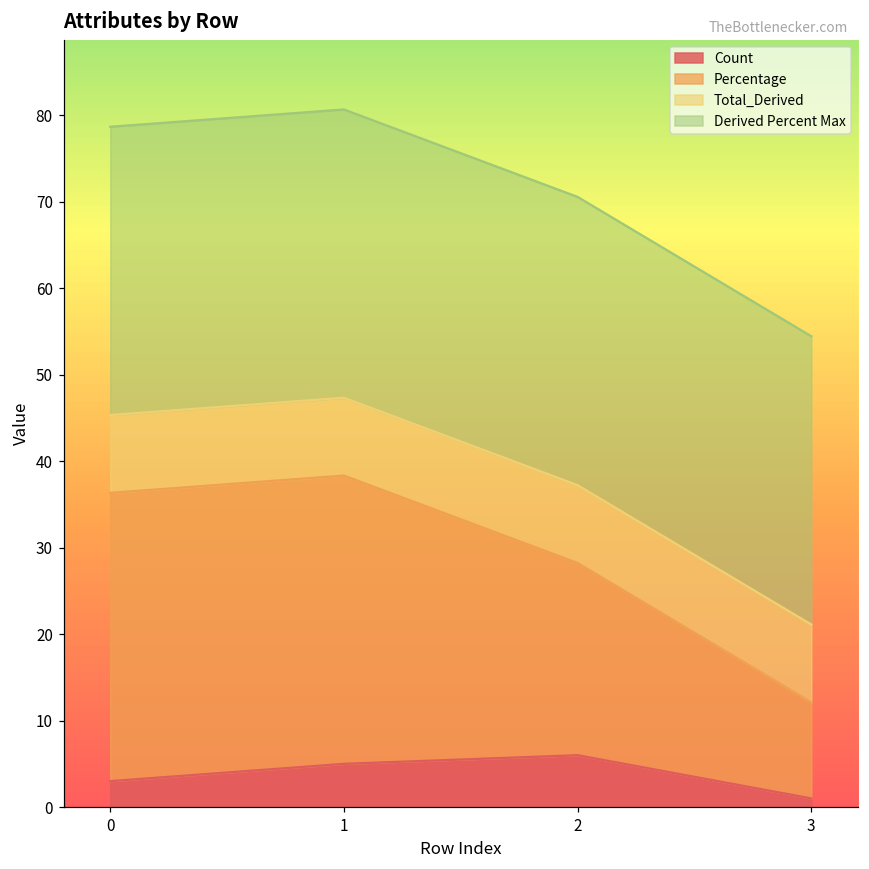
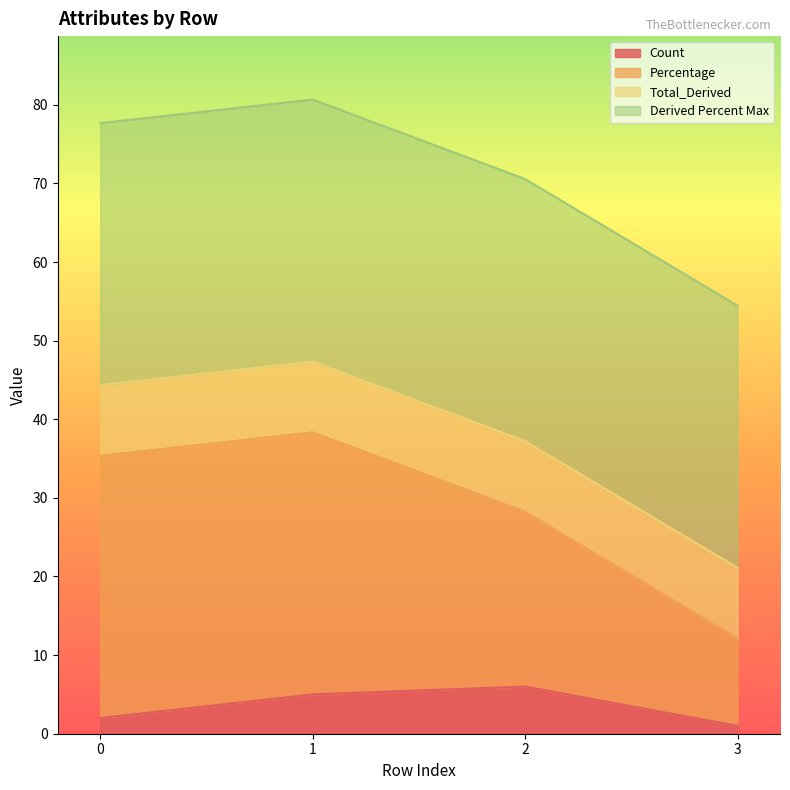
Count, 0: 3 -> 2
